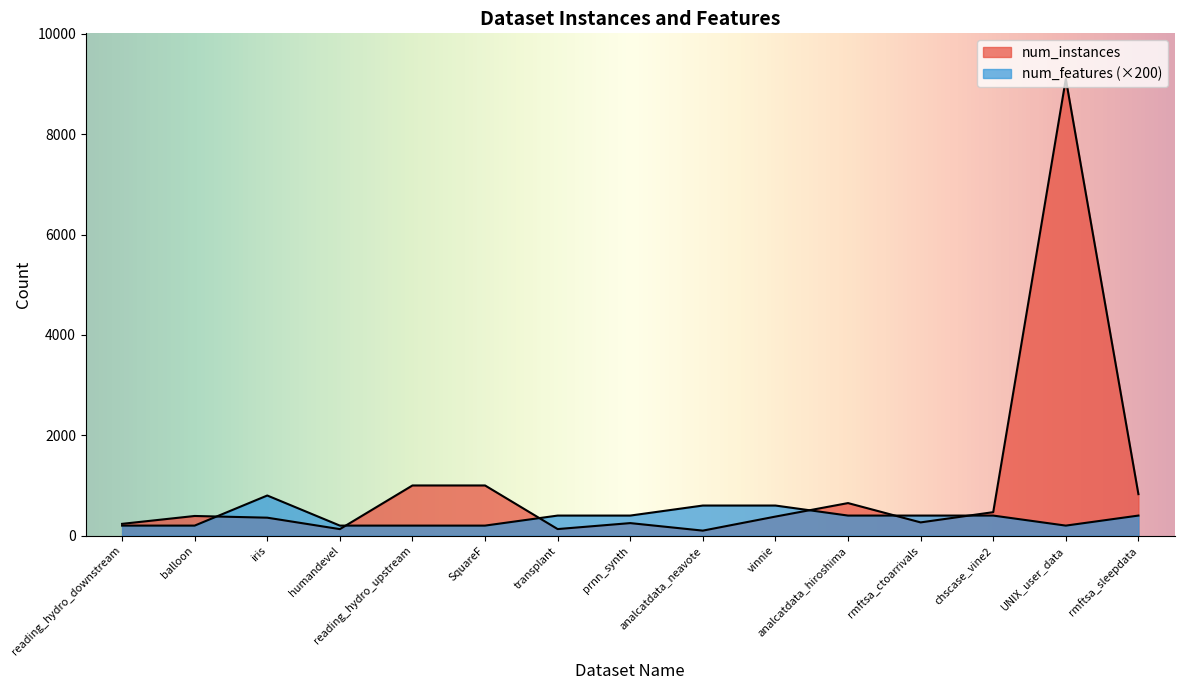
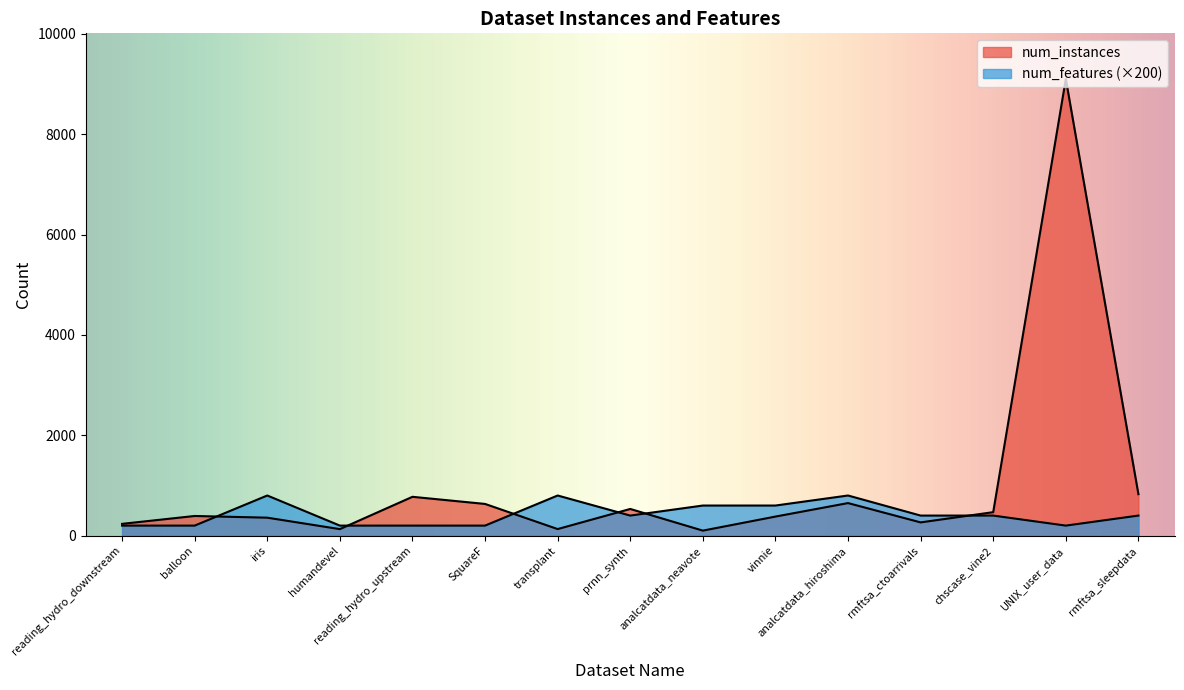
num_instances, reading_hydro_upstream: 1000 -> 800
num_instances, SquareF: 1000 -> 600
num_features (×200), transplant: 400 -> 800
num_instances, prnn_synth: 300 -> 500
num_features (×200), analcatdata_hiroshima: 400 -> 800
